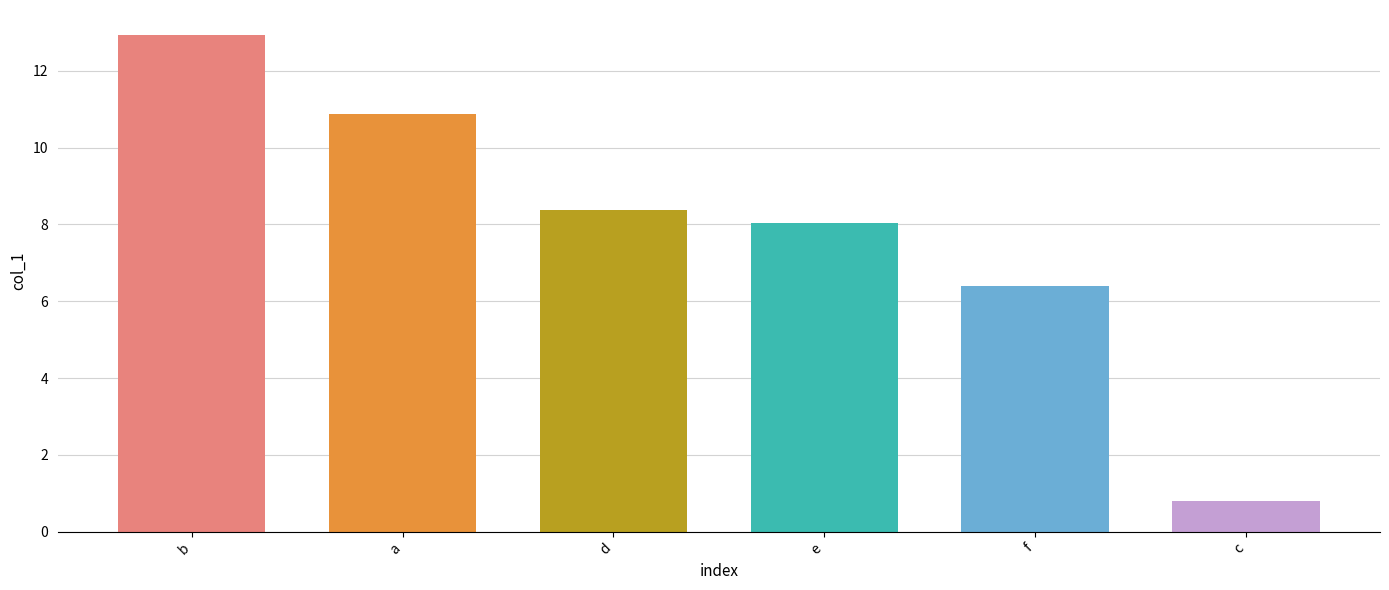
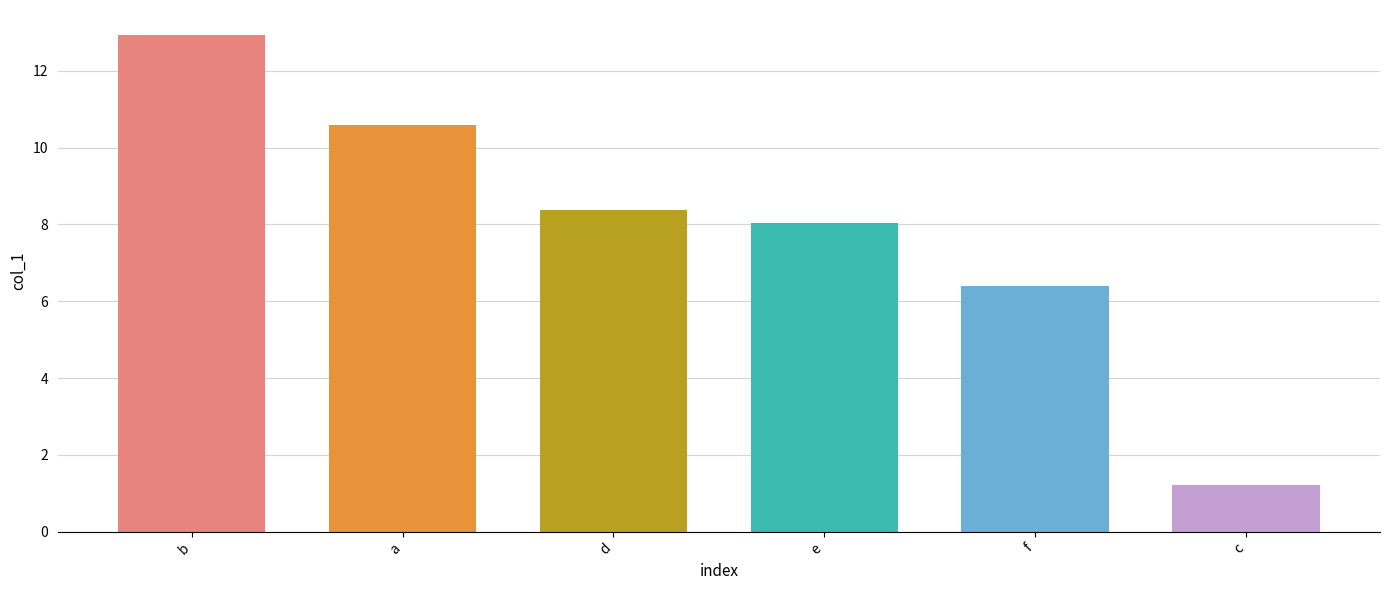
a: 10.9 -> 10.6
c: 0.8 -> 1.2
